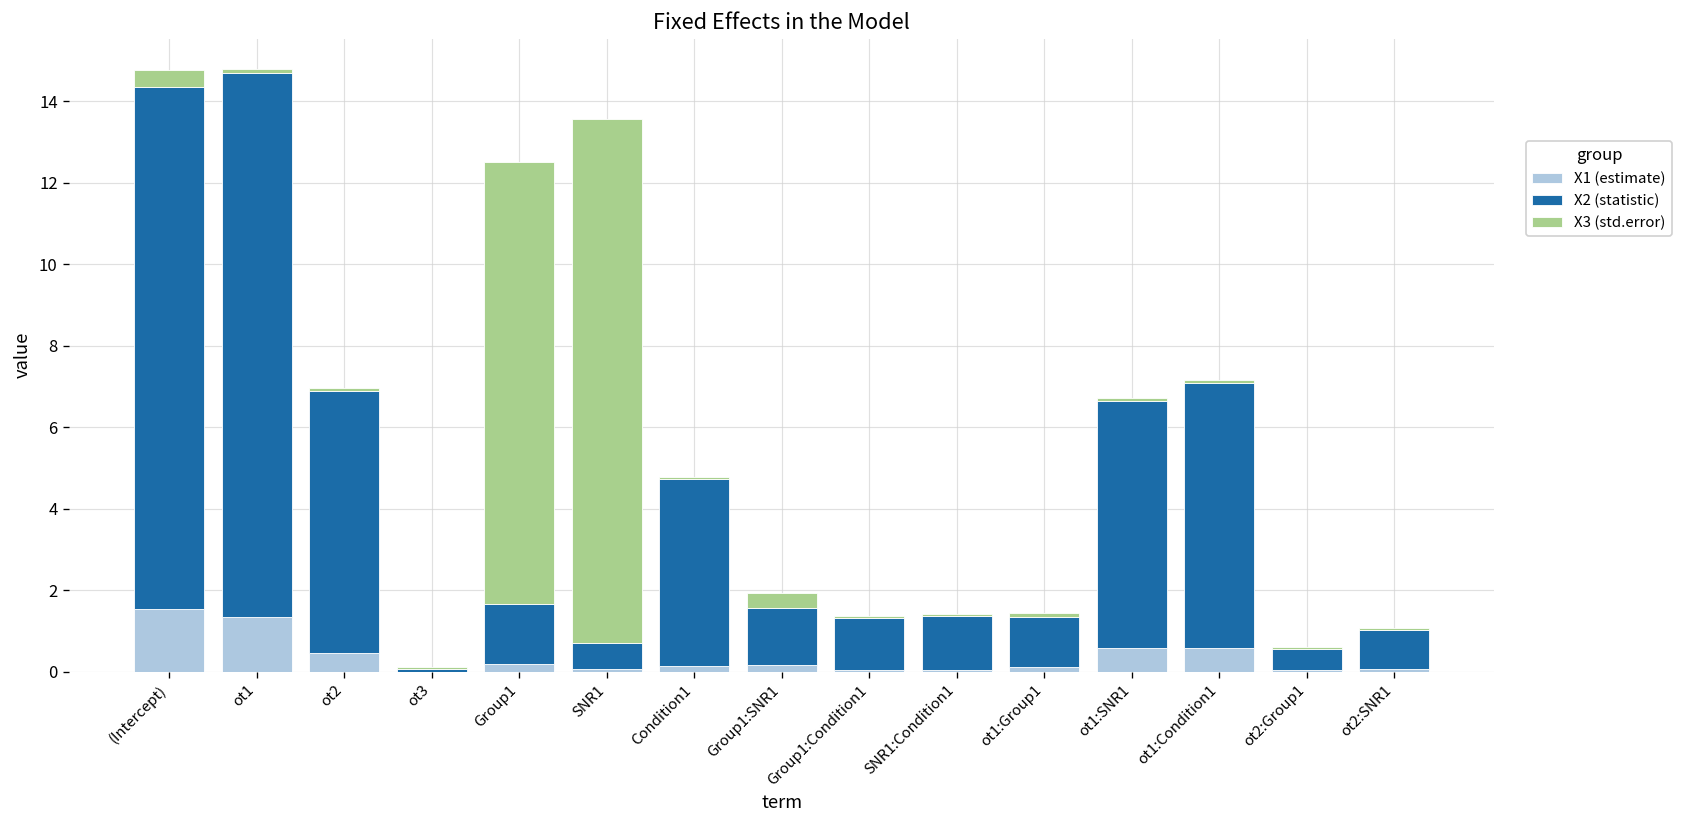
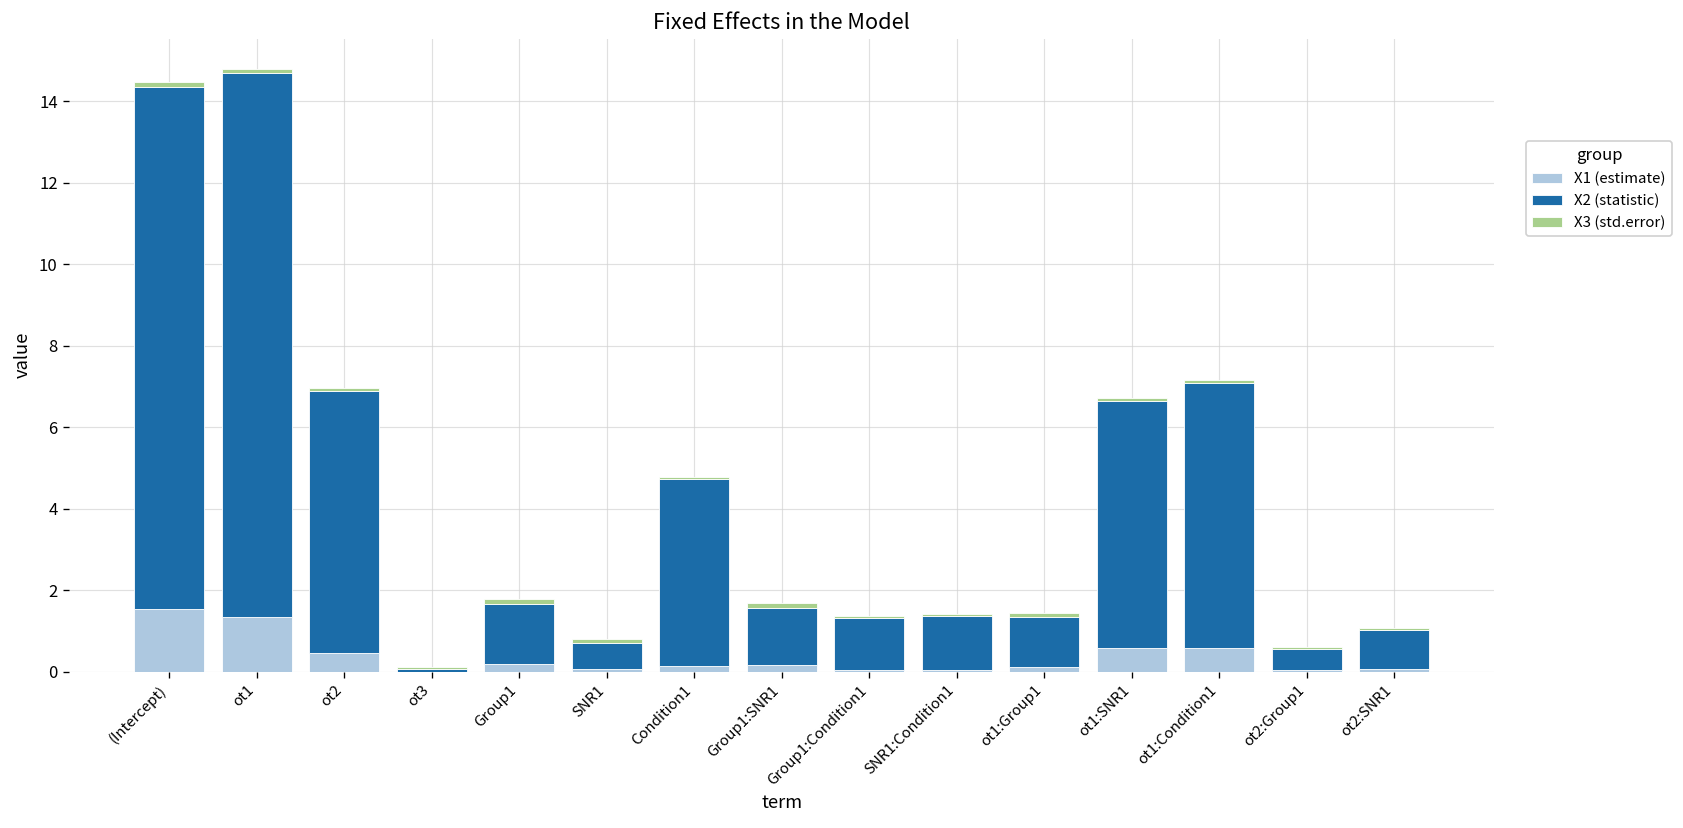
X3 (std.error), (Intercept): 0.4 -> 0.1
X3 (std.error), Group1: 10.9 -> 0.1
X3 (std.error), SNR1: 12.9 -> 0.1
X3 (std.error), Group1:SNR1: 0.4 -> 0.1
